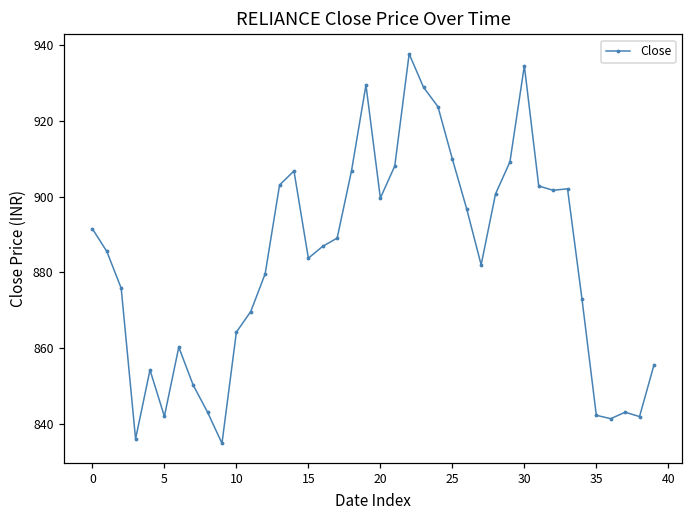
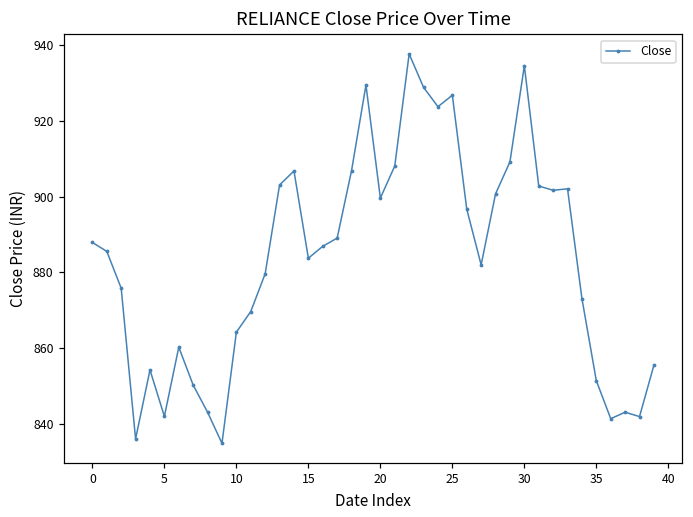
0: 892 -> 888
25: 910 -> 927
35: 842 -> 851
